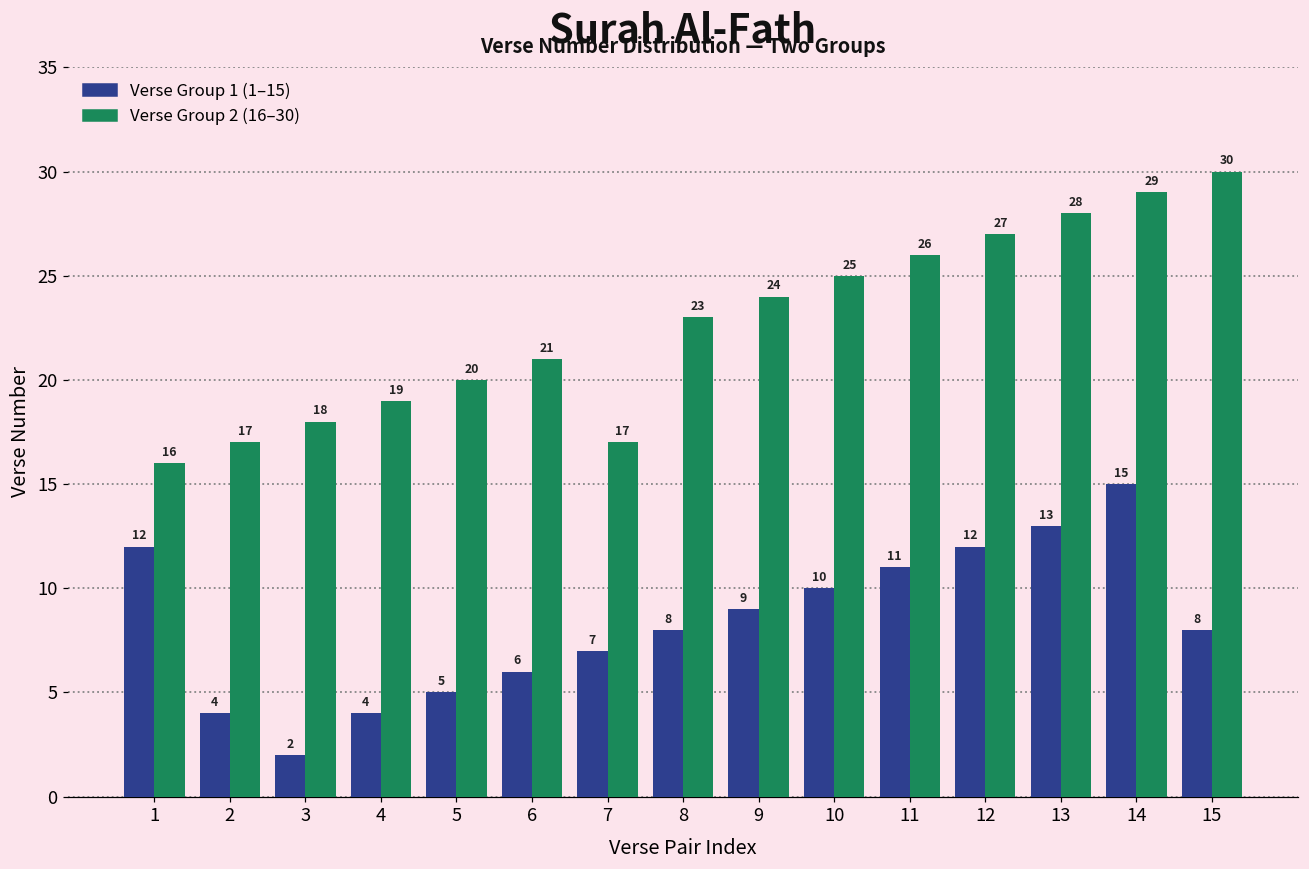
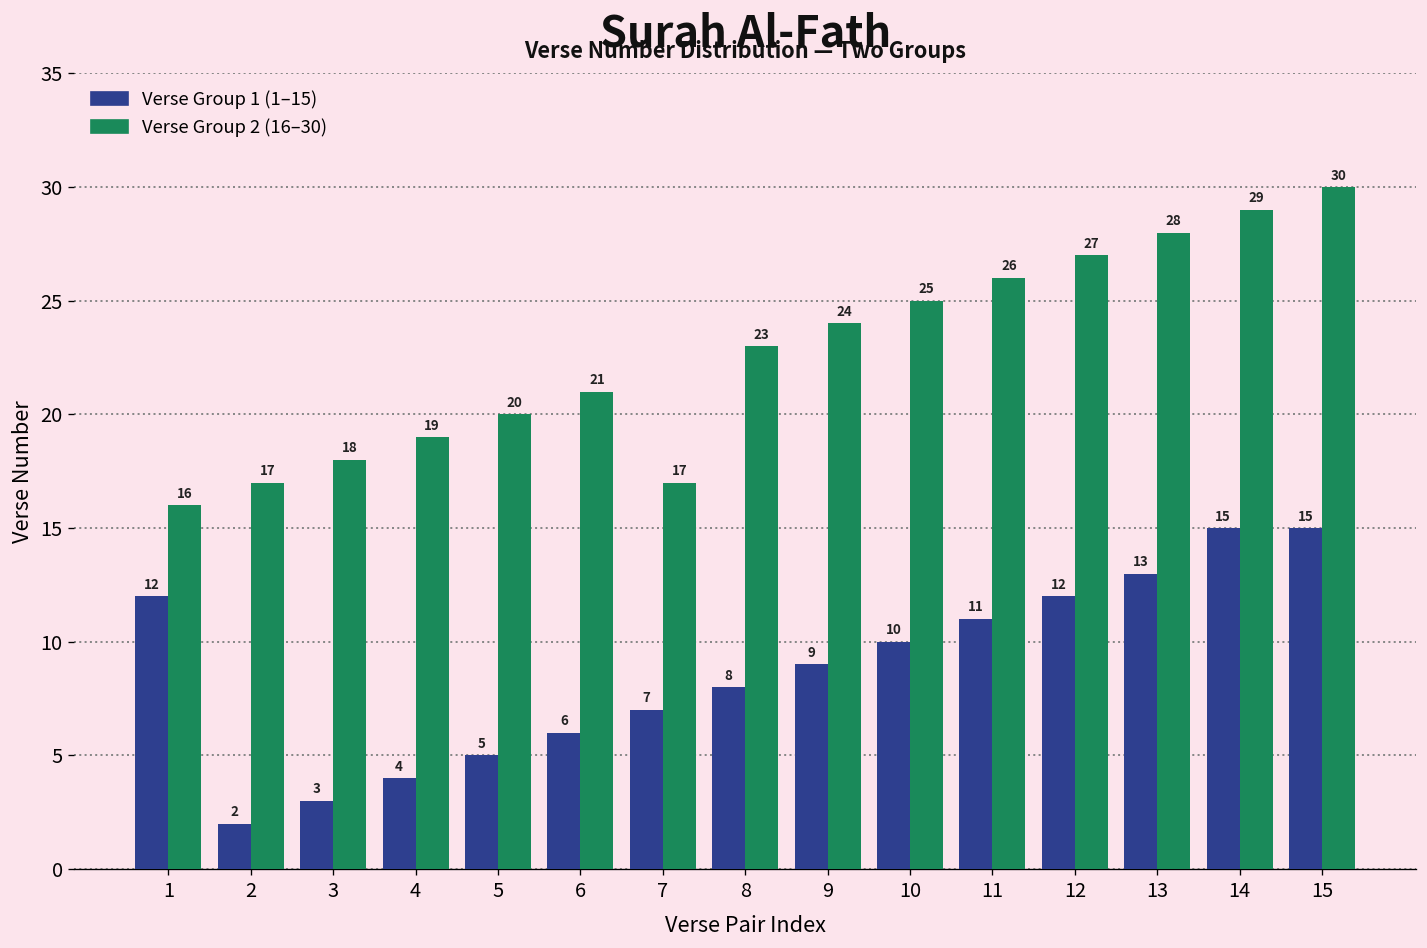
Verse Group 1 (1–15), 2: 4 -> 2
Verse Group 1 (1–15), 3: 2 -> 3
Verse Group 1 (1–15), 15: 8 -> 15
